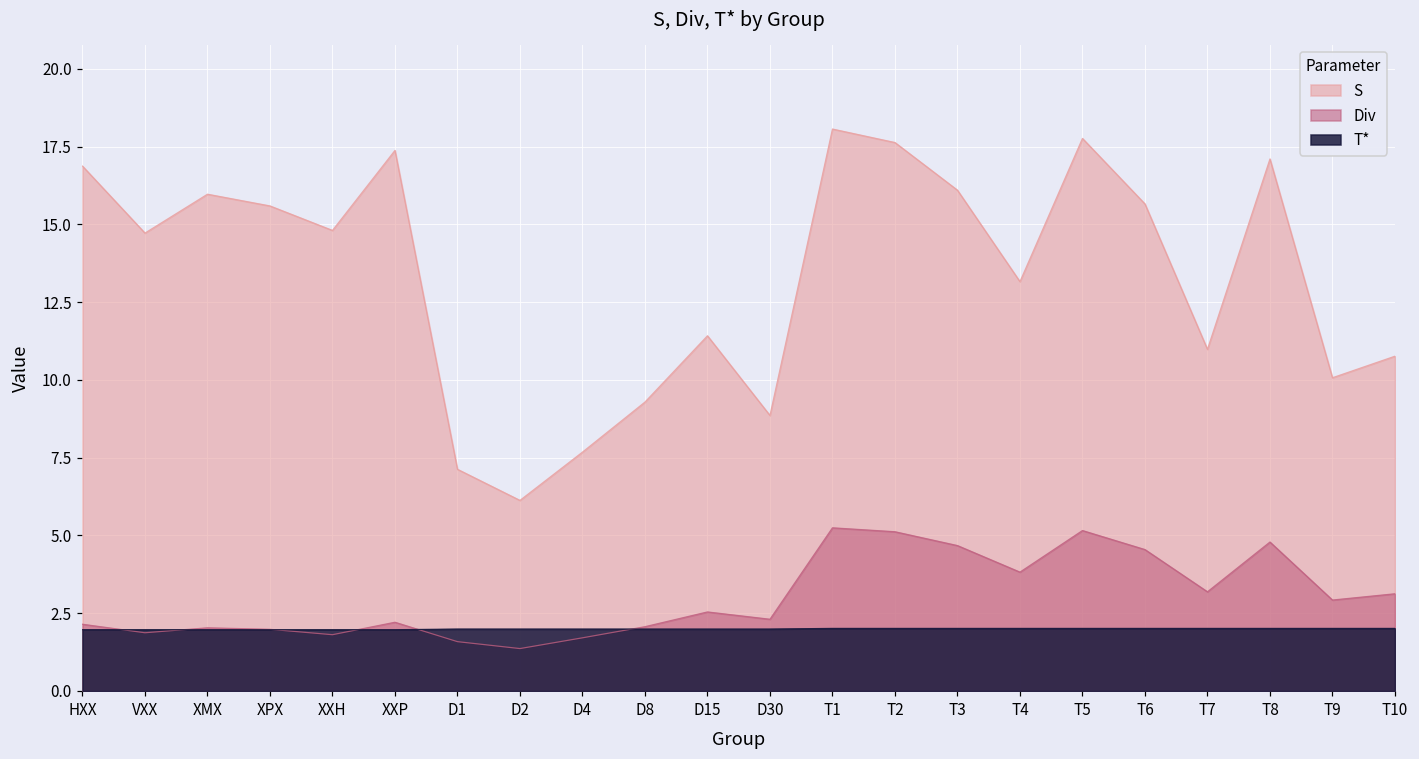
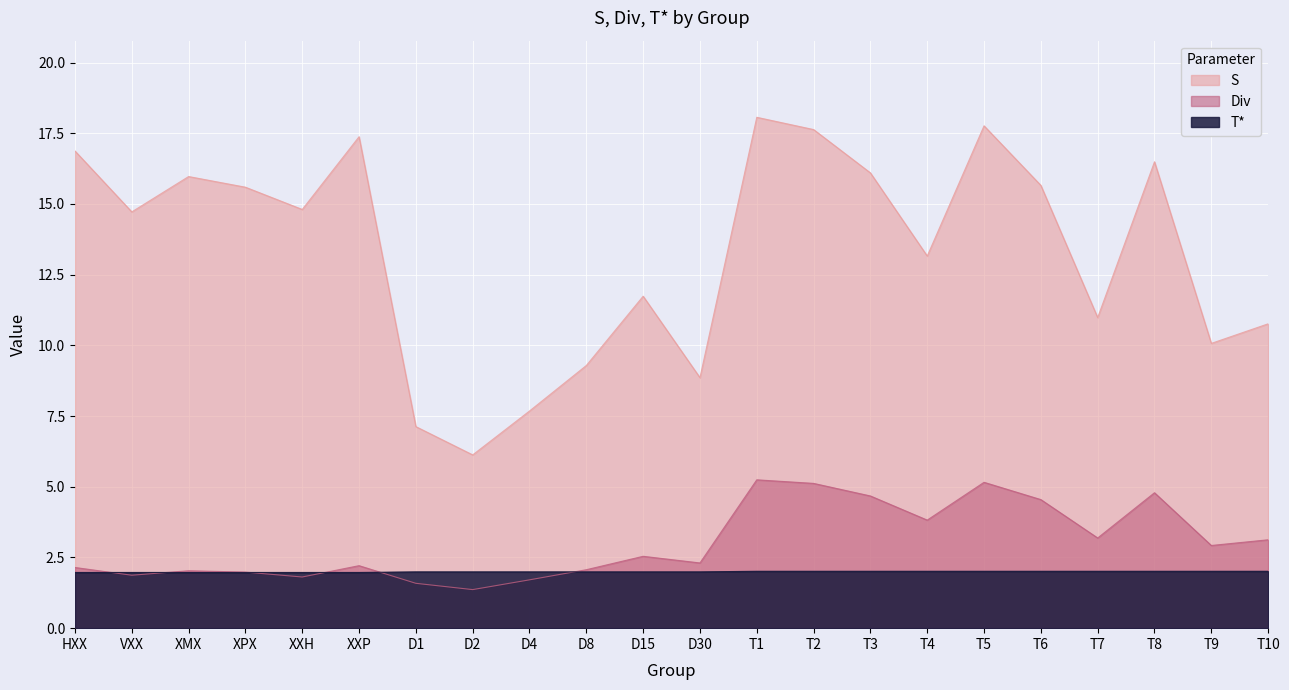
S, D15: 11.4 -> 11.7
S, T8: 17.1 -> 16.5
